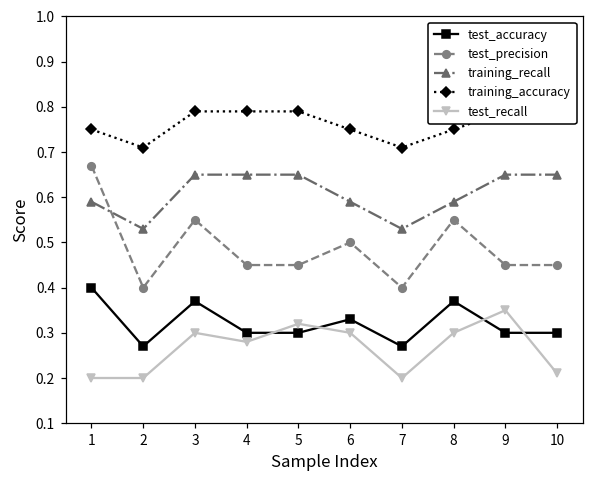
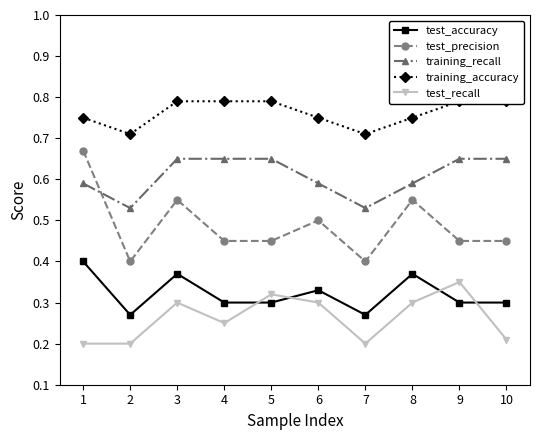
test_recall, 4: 0.28 -> 0.25
